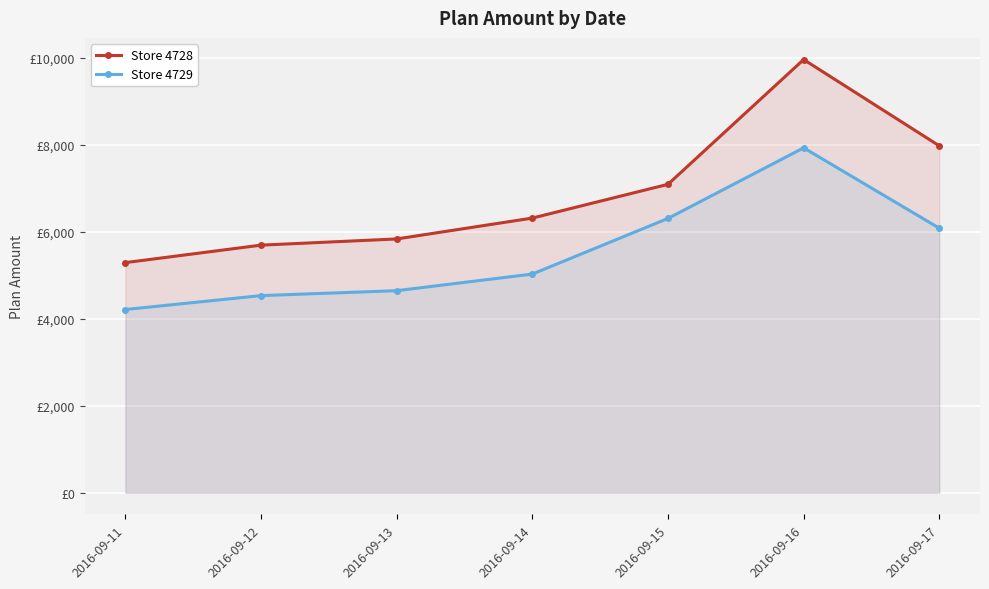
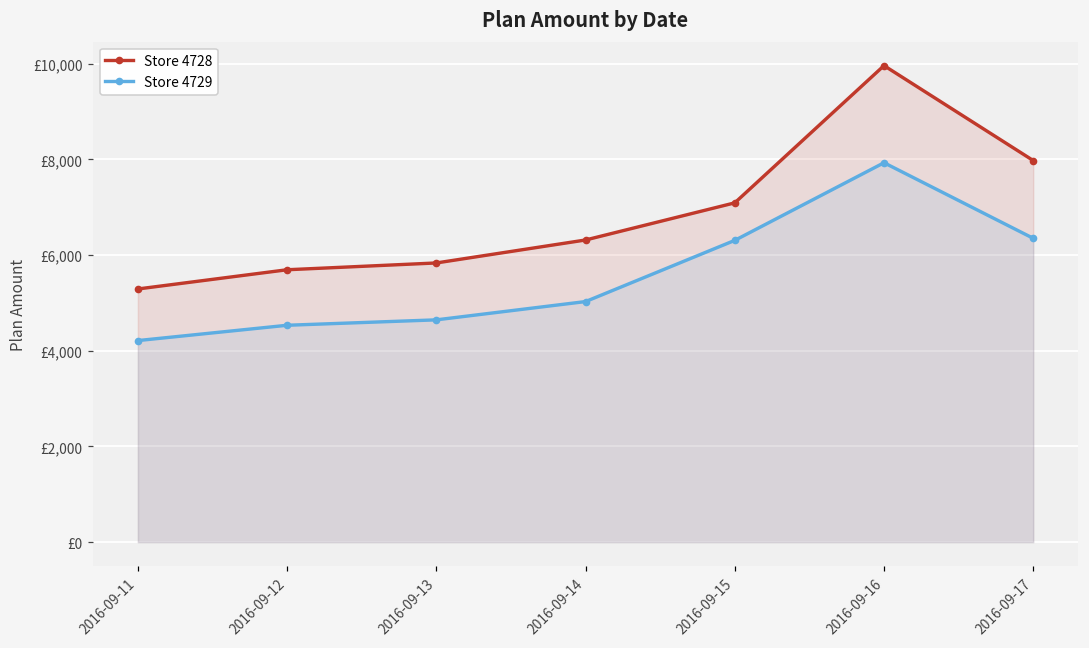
Store 4729, 2016-09-17: £6,100 -> £6,300
